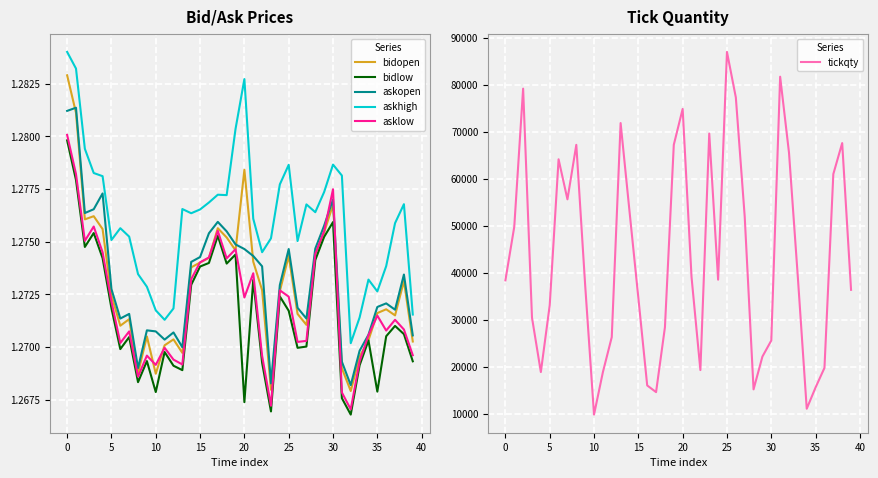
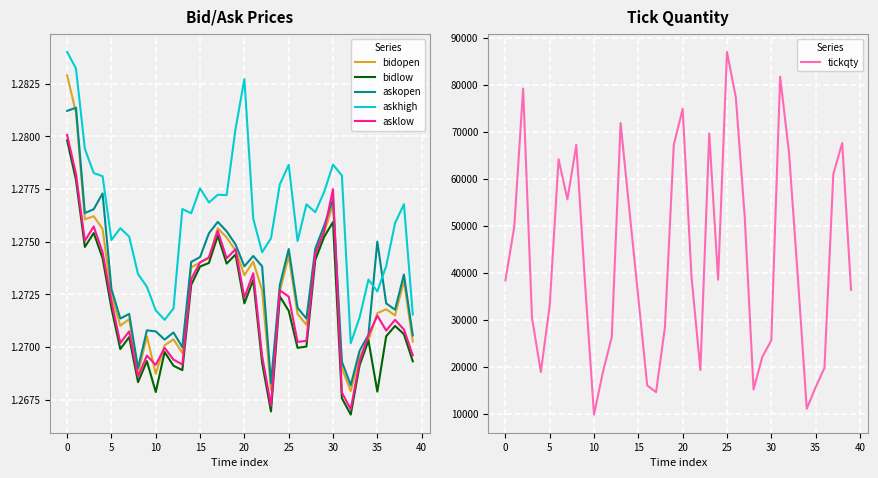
Bid/Ask Prices, askhigh, 15: 1.2765 -> 1.2775
Bid/Ask Prices, bidopen, 20: 1.2784 -> 1.2734
Bid/Ask Prices, bidlow, 20: 1.2674 -> 1.2721
Bid/Ask Prices, askopen, 20: 1.2747 -> 1.2738
Bid/Ask Prices, askopen, 35: 1.2719 -> 1.2750
